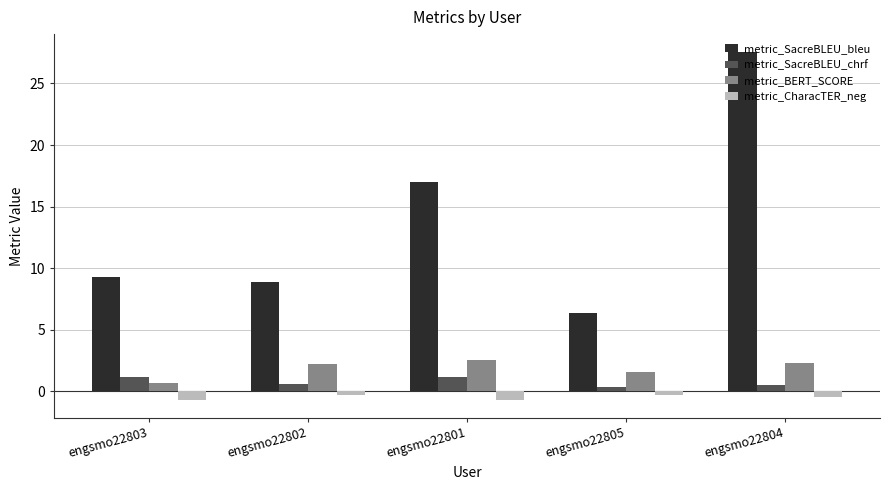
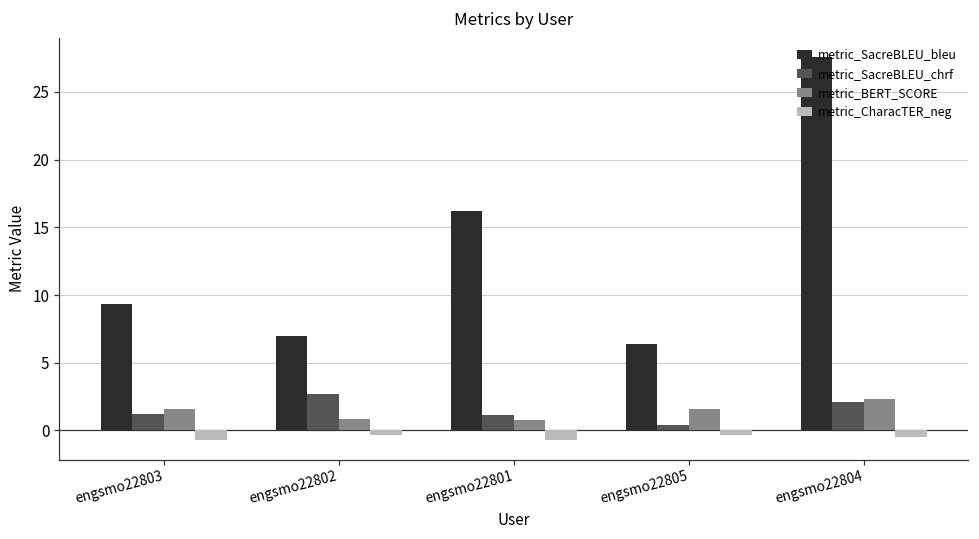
metric_BERT_SCORE, engsmo22803: 0.7 -> 1.6
metric_SacreBLEU_bleu, engsmo22802: 8.9 -> 7.0
metric_SacreBLEU_chrf, engsmo22802: 0.6 -> 2.7
metric_BERT_SCORE, engsmo22802: 2.2 -> 0.8
metric_SacreBLEU_bleu, engsmo22801: 17.0 -> 16.2
metric_BERT_SCORE, engsmo22801: 2.6 -> 0.7
metric_SacreBLEU_chrf, engsmo22804: 0.5 -> 2.1
